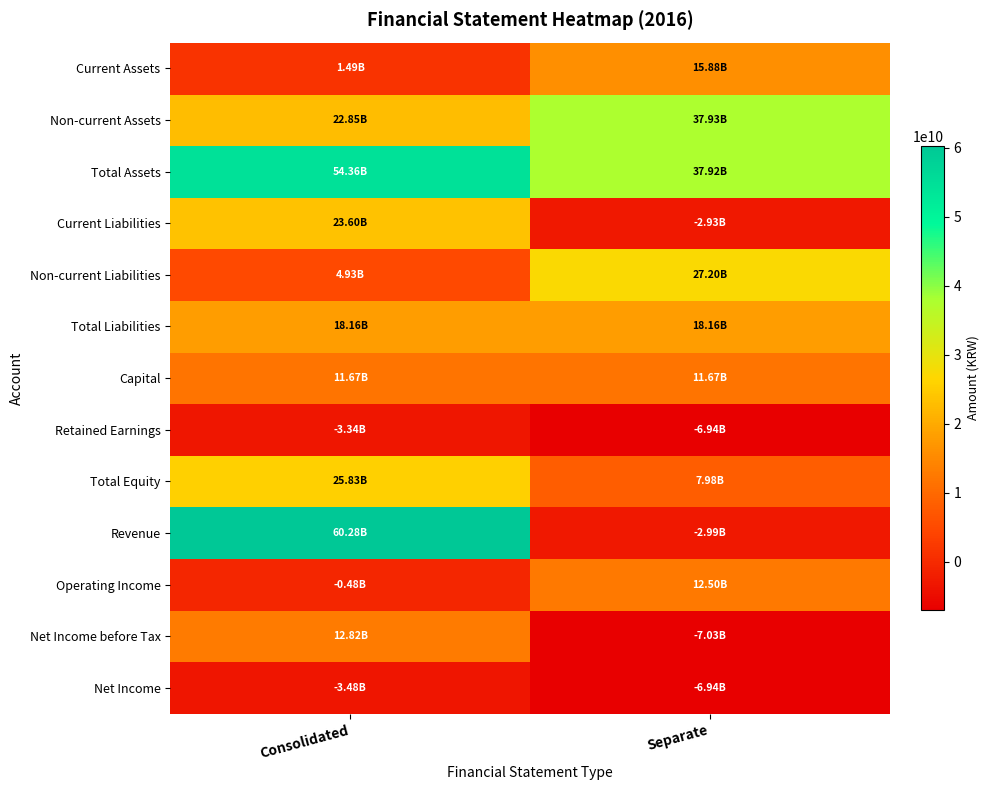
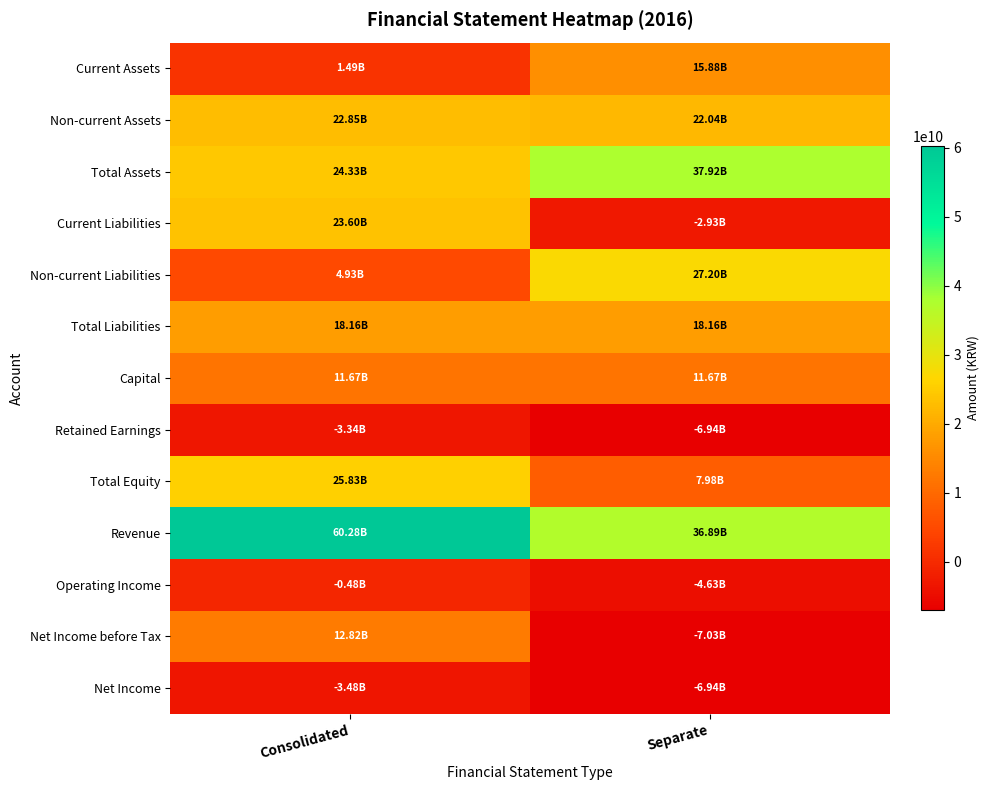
Non-current Assets, Separate: 37.93B -> 22.04B
Total Assets, Consolidated: 54.36B -> 24.33B
Revenue, Separate: -2.99B -> 36.89B
Operating Income, Separate: 12.50B -> -4.63B
